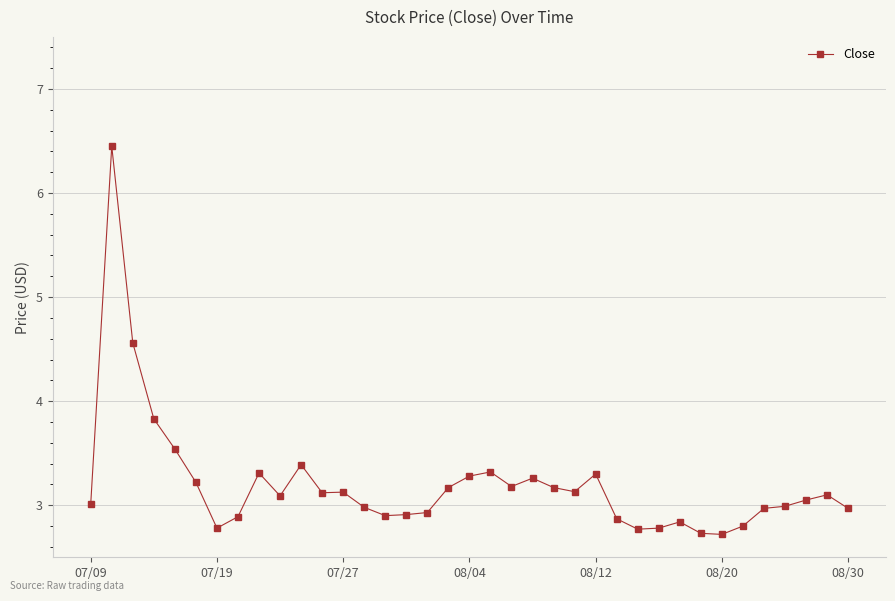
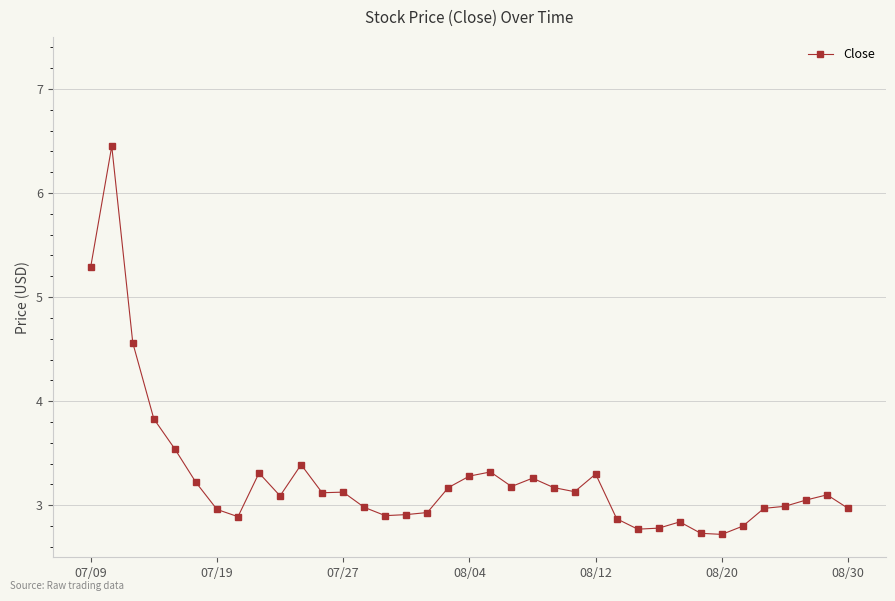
07/09: 3.01 -> 5.29
07/19: 2.78 -> 2.96
